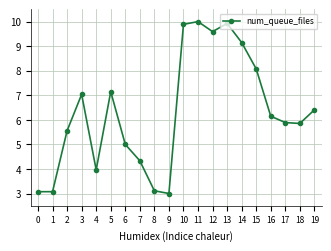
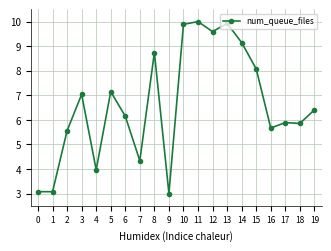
6: 5.0 -> 6.1
8: 3.1 -> 8.7
16: 6.1 -> 5.7
